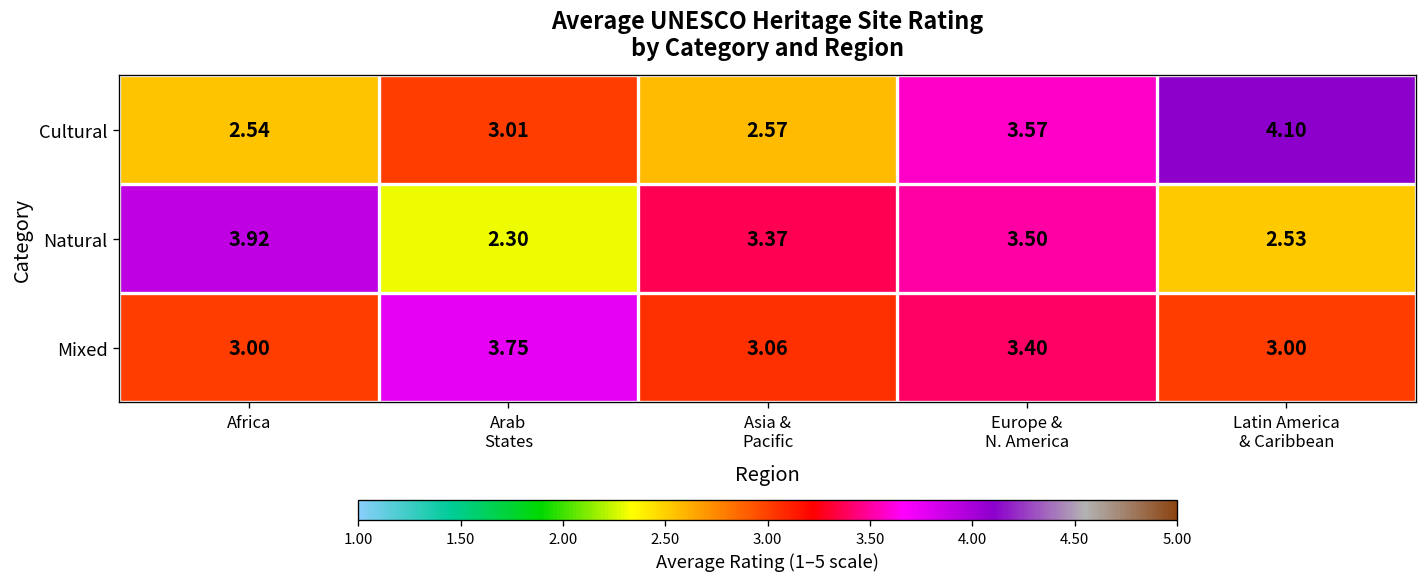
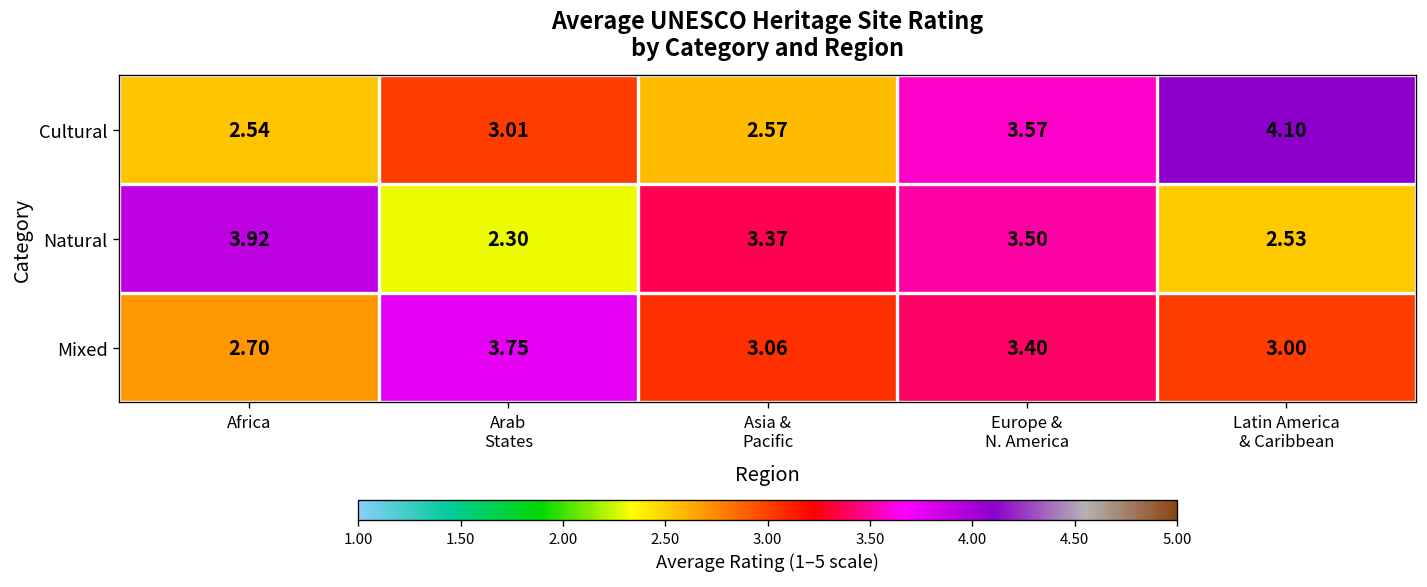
Mixed, Africa: 3.00 -> 2.70
